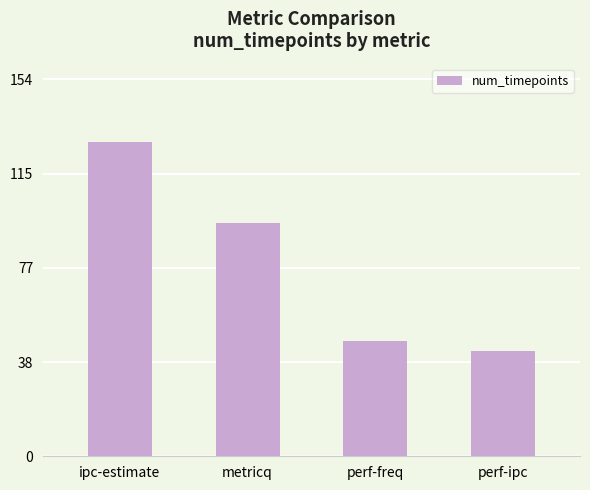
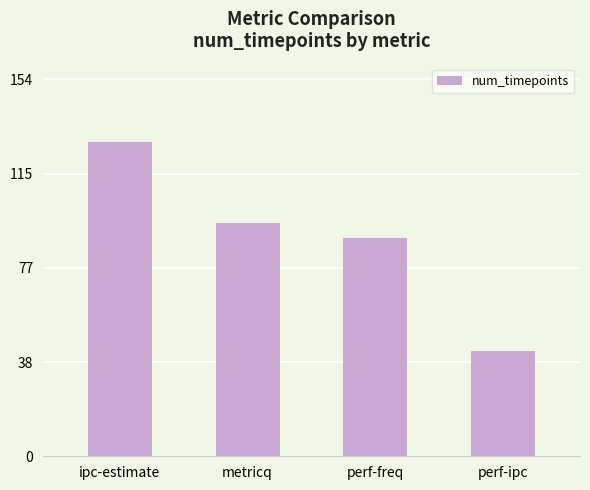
perf-freq: 47 -> 89
